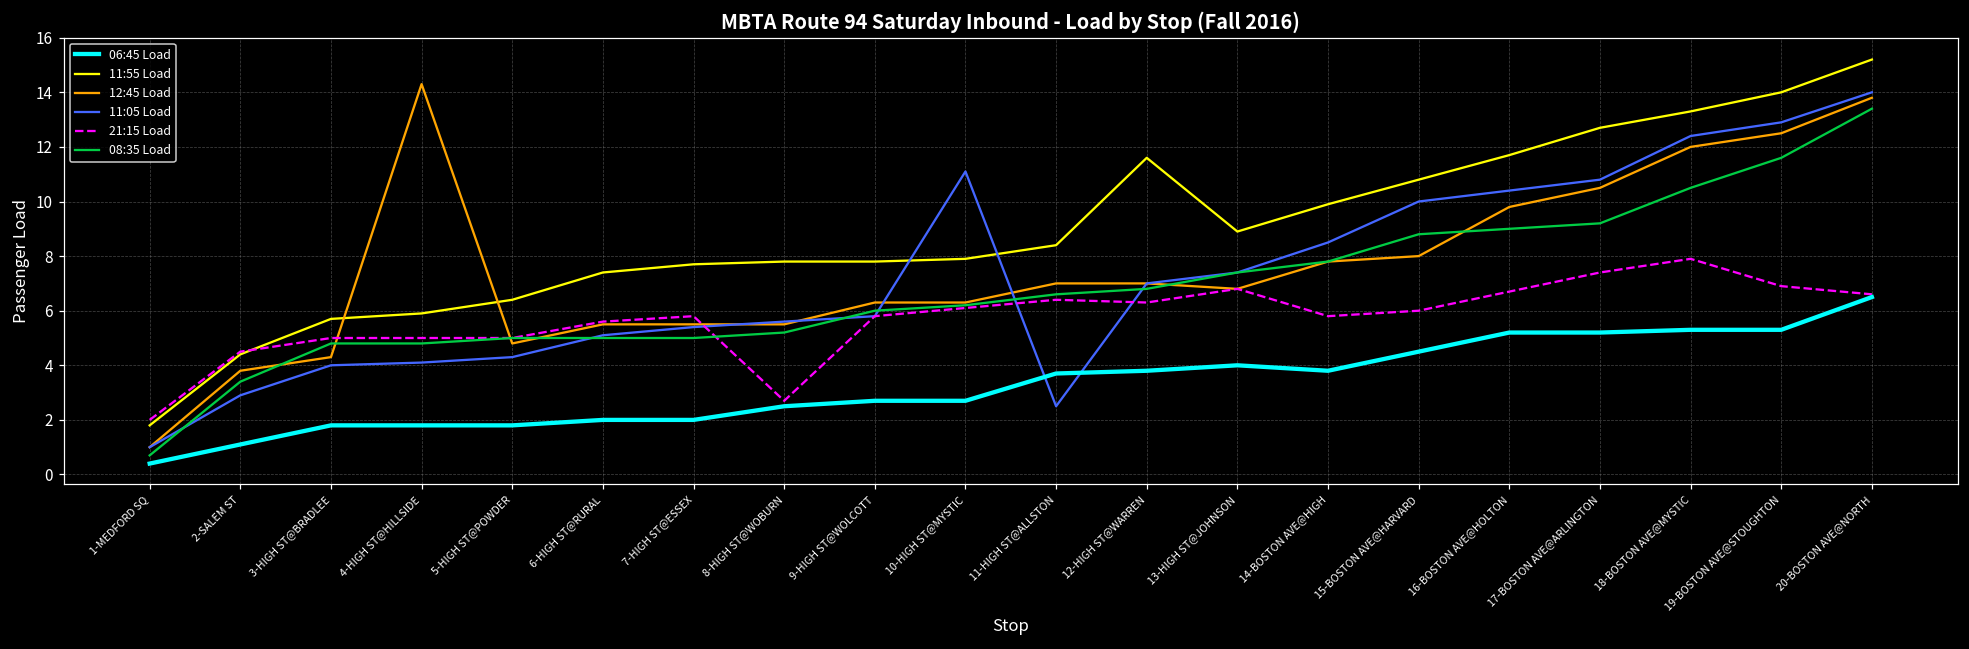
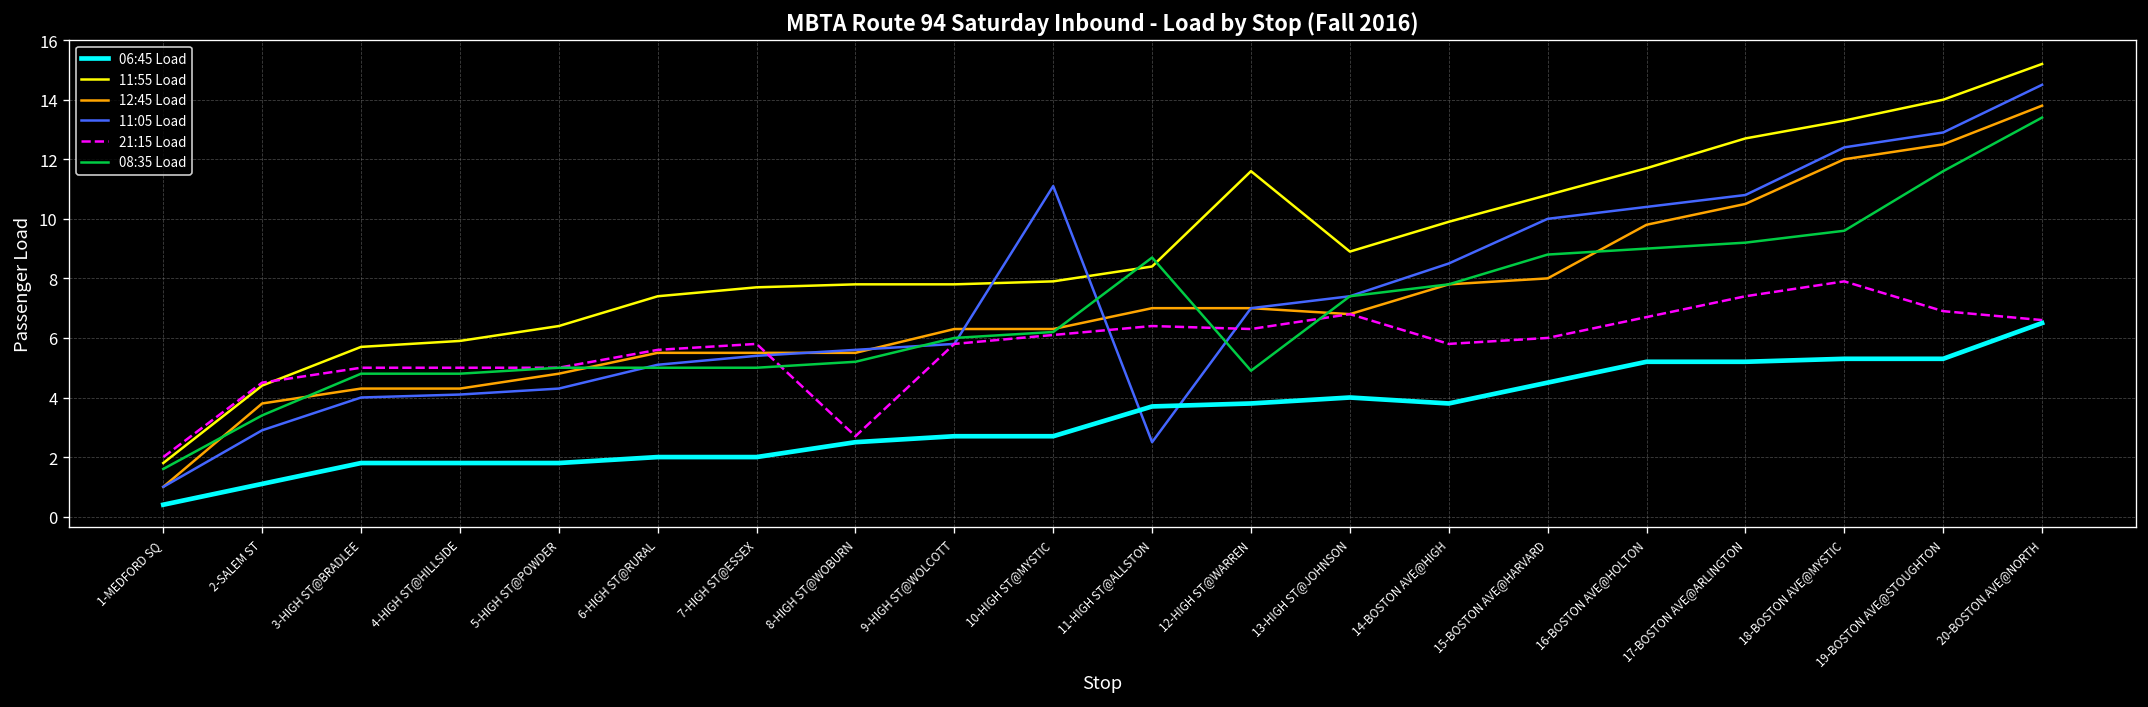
08:35 Load, 1-MEDFORD SQ: 0.7 -> 1.6
12:45 Load, 4-HIGH ST@HILLSIDE: 14.3 -> 4.3
08:35 Load, 11-HIGH ST@ALLSTON: 6.6 -> 8.7
08:35 Load, 12-HIGH ST@WARREN: 6.8 -> 4.9
08:35 Load, 18-BOSTON AVE@MYSTIC: 10.5 -> 9.6
11:05 Load, 20-BOSTON AVE@NORTH: 14.0 -> 14.5
